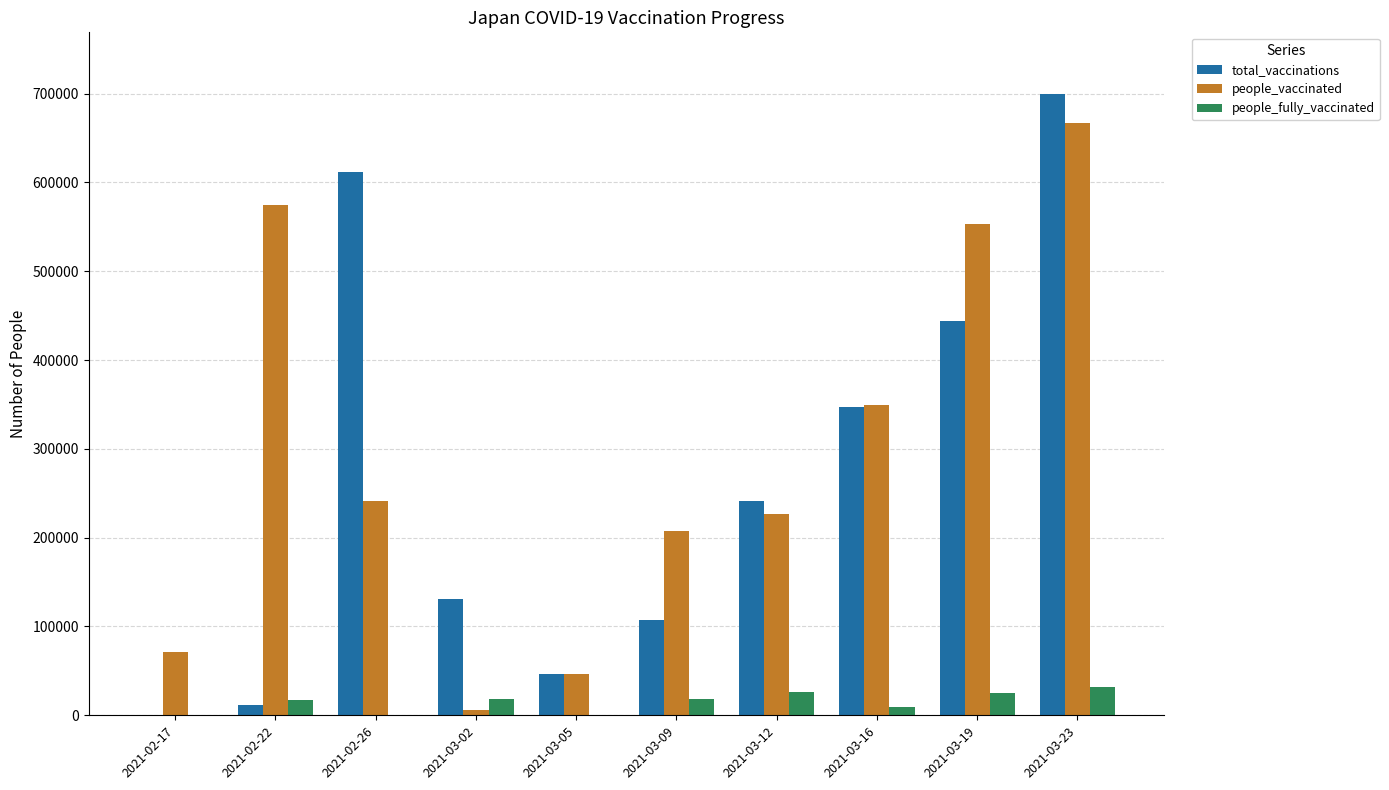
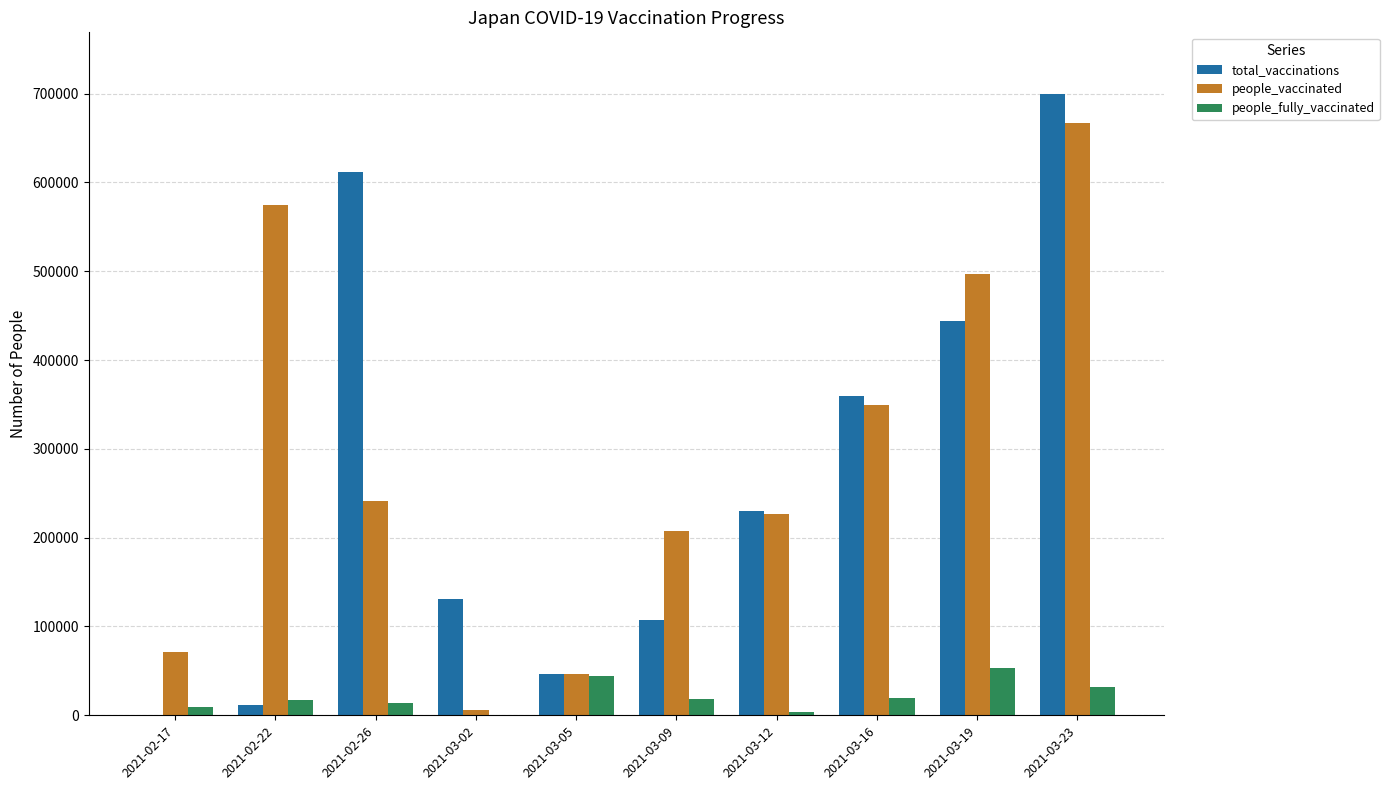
people_fully_vaccinated, 2021-02-17: 0 -> 10000
people_fully_vaccinated, 2021-02-26: 0 -> 10000
people_fully_vaccinated, 2021-03-02: 20000 -> 0
people_fully_vaccinated, 2021-03-05: 0 -> 40000
total_vaccinations, 2021-03-12: 240000 -> 230000
people_fully_vaccinated, 2021-03-12: 30000 -> 0
total_vaccinations, 2021-03-16: 350000 -> 360000
people_fully_vaccinated, 2021-03-16: 10000 -> 20000
people_vaccinated, 2021-03-19: 550000 -> 500000
people_fully_vaccinated, 2021-03-19: 30000 -> 50000
